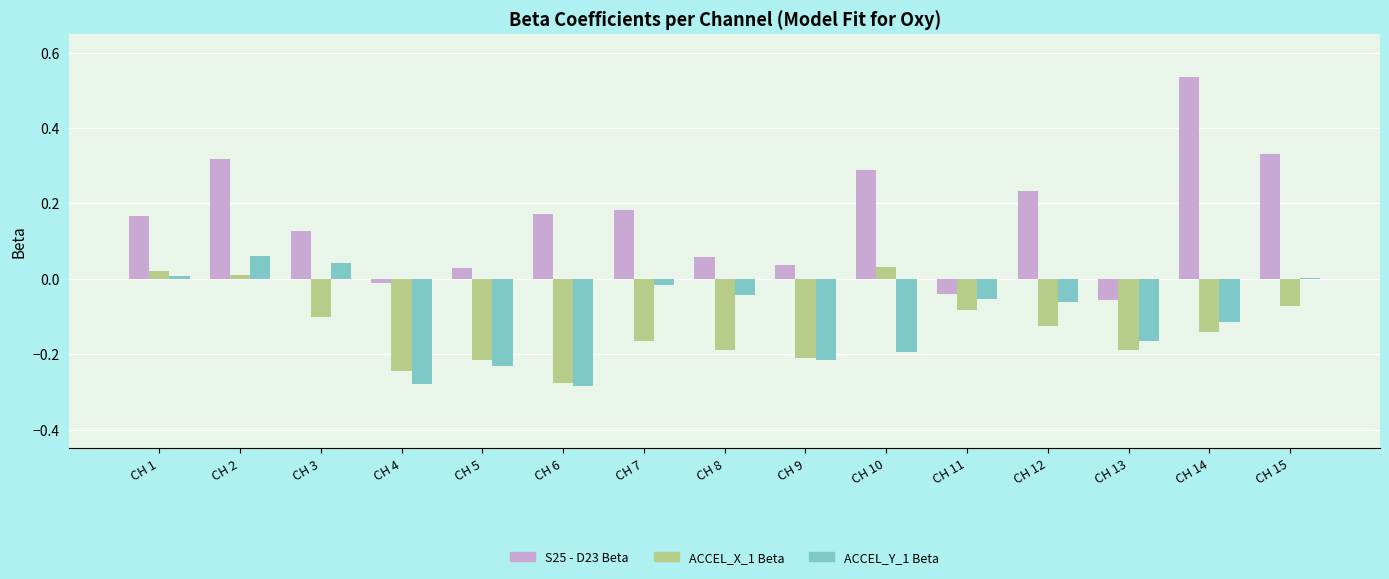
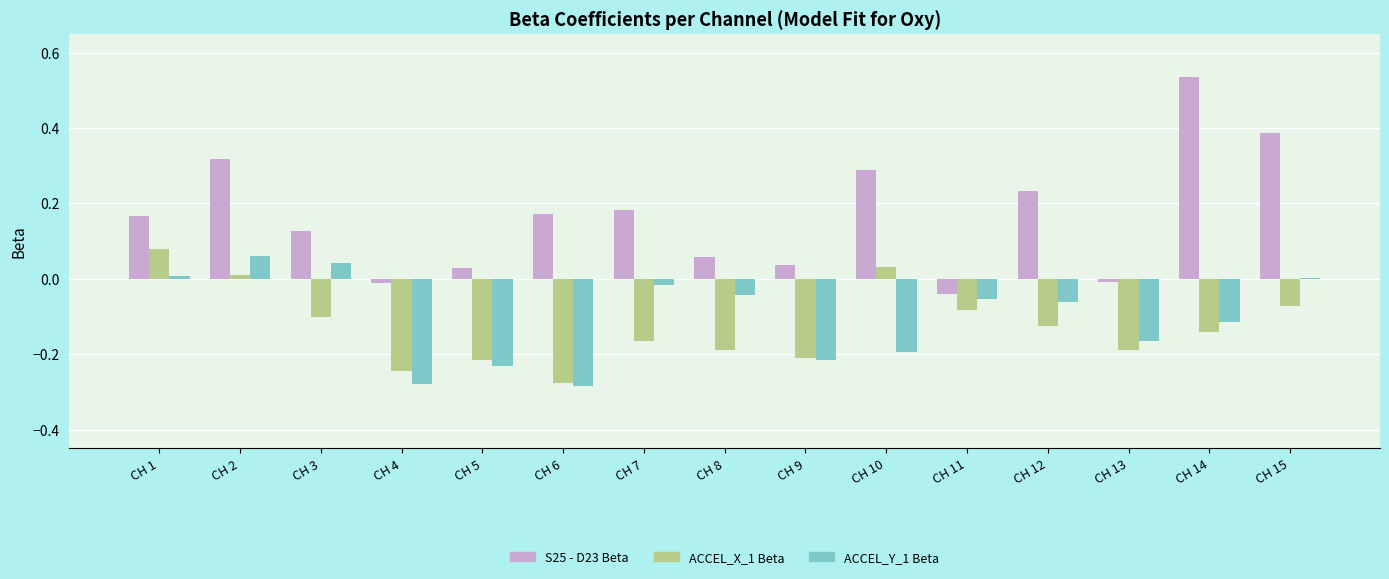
ACCEL_X_1 Beta, CH 1: 0.02 -> 0.08
S25 - D23 Beta, CH 13: -0.06 -> -0.01
S25 - D23 Beta, CH 15: 0.33 -> 0.39
